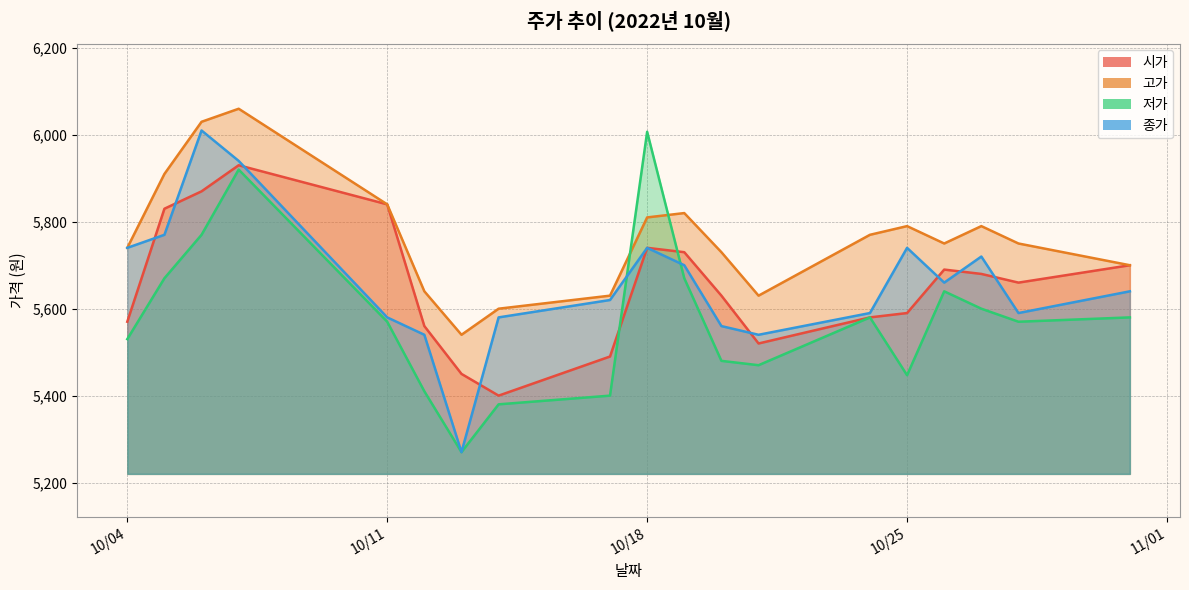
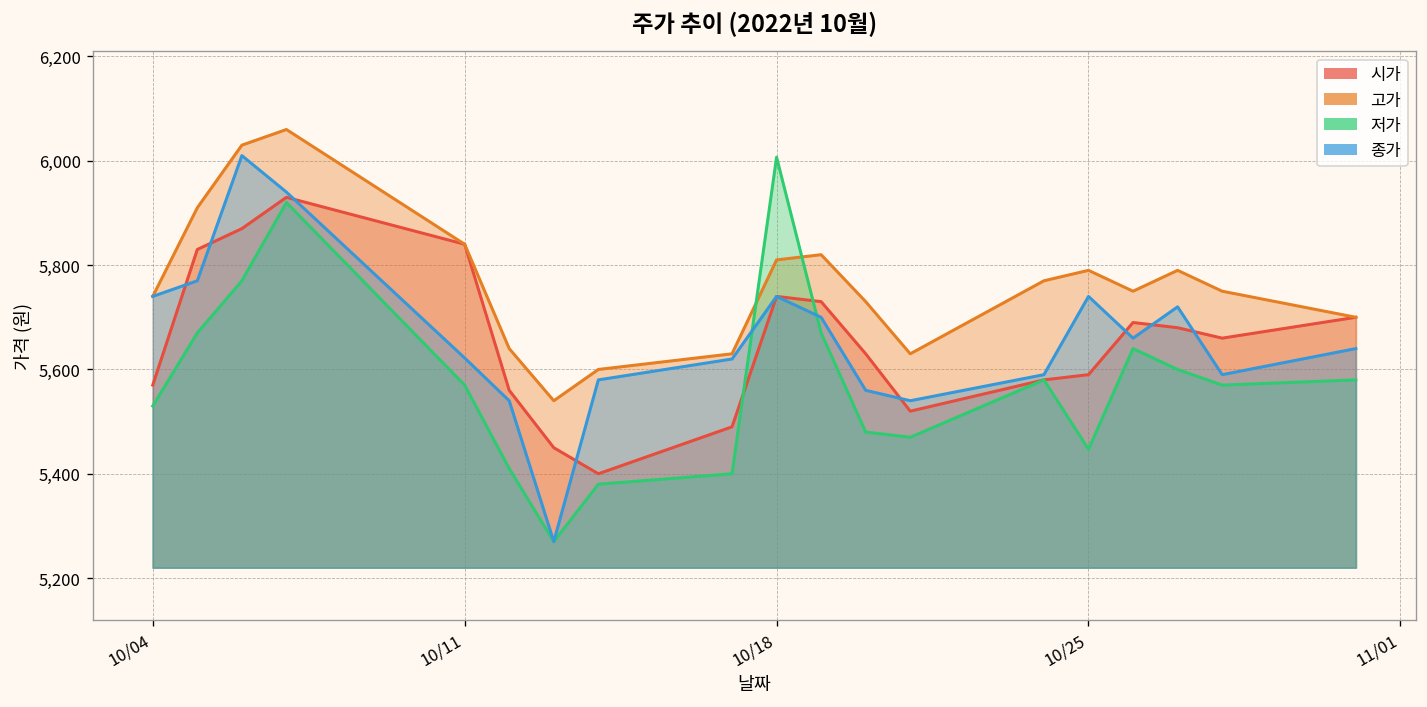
종가, 10/11: 5,580 -> 5,620
